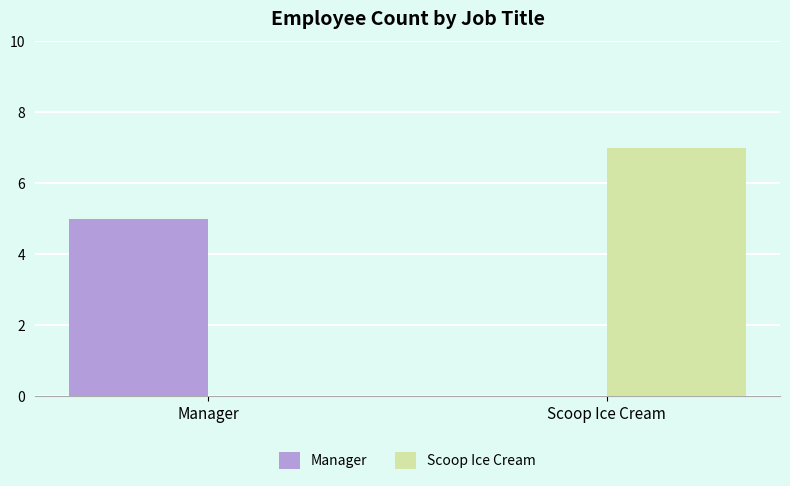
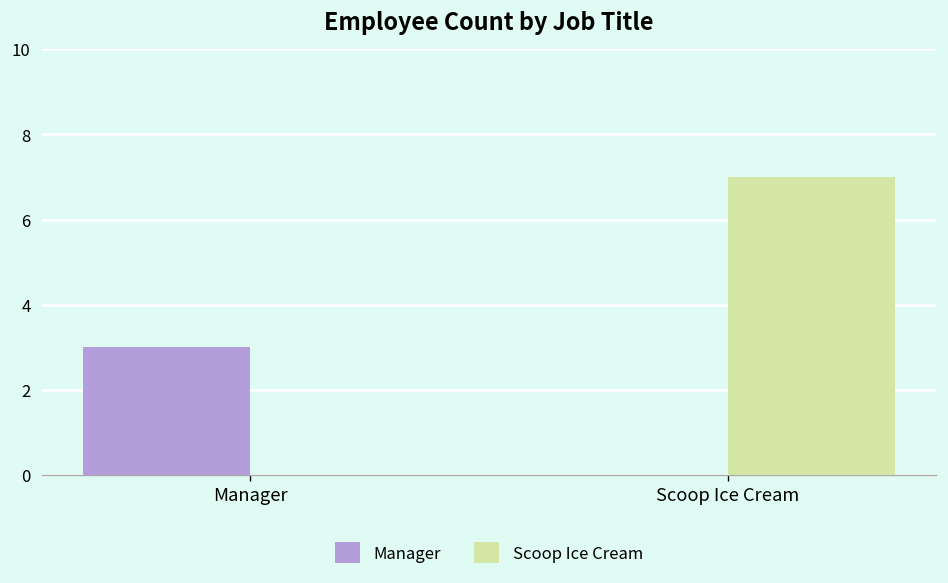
Manager, Manager: 5 -> 3
